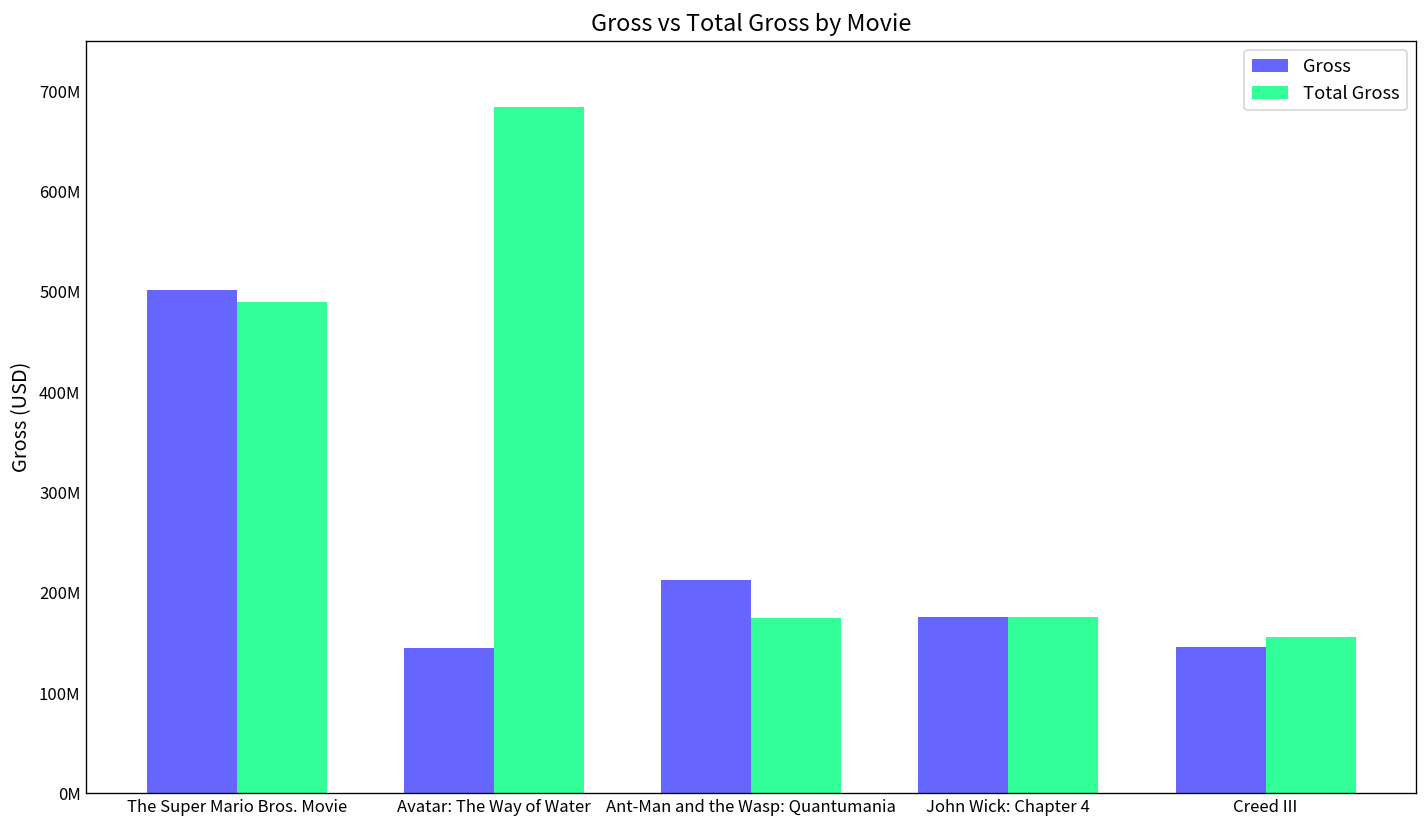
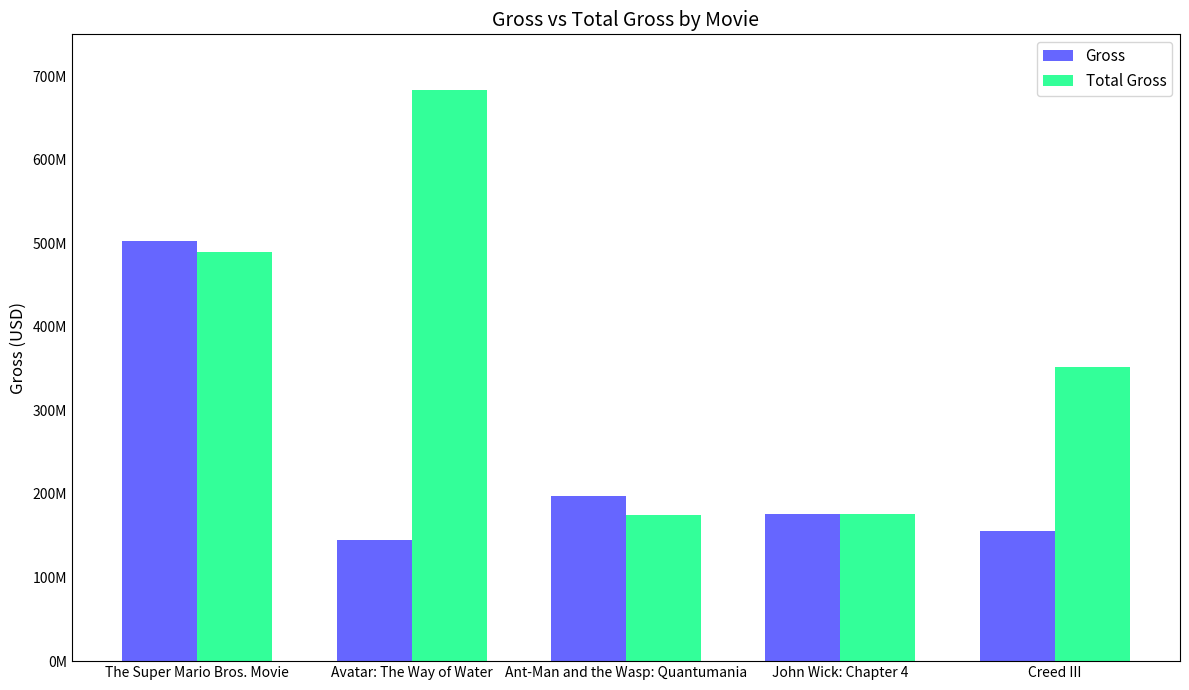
Gross, Ant-Man and the Wasp: Quantumania: 210000000 -> 200000000
Gross, Creed III: 150000000 -> 160000000
Total Gross, Creed III: 160000000 -> 350000000
